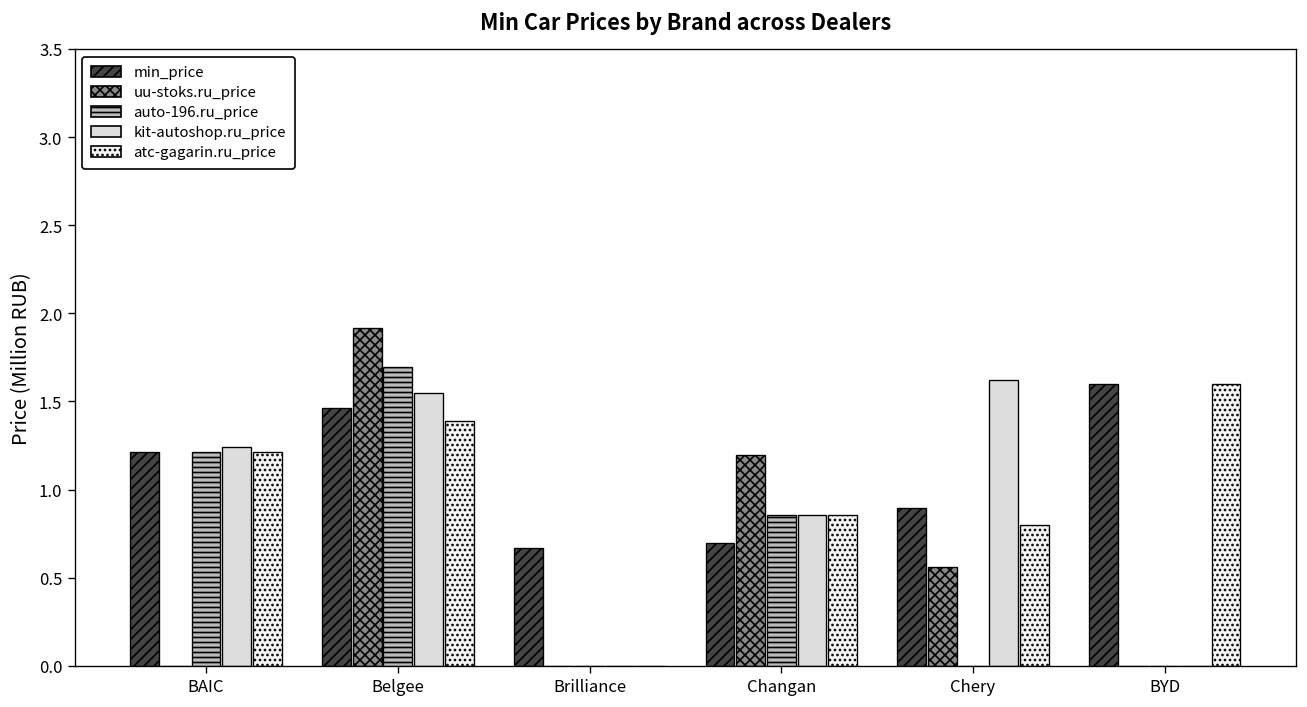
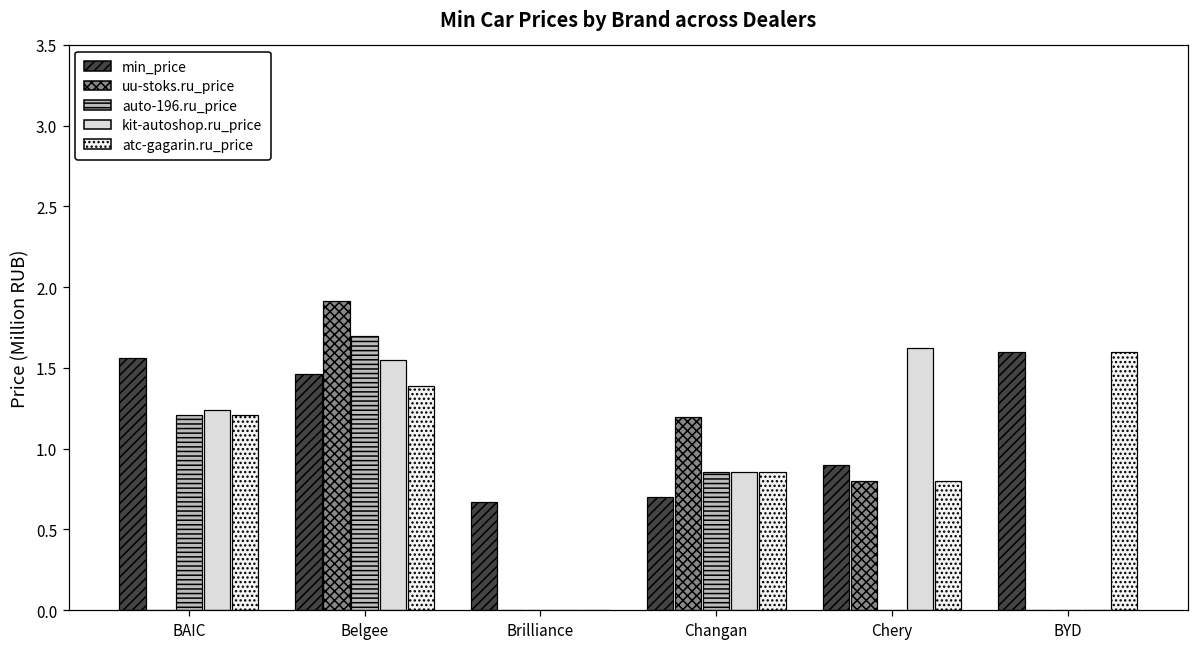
min_price, BAIC: 1.21 -> 1.56
uu-stoks.ru_price, Chery: 0.56 -> 0.80
